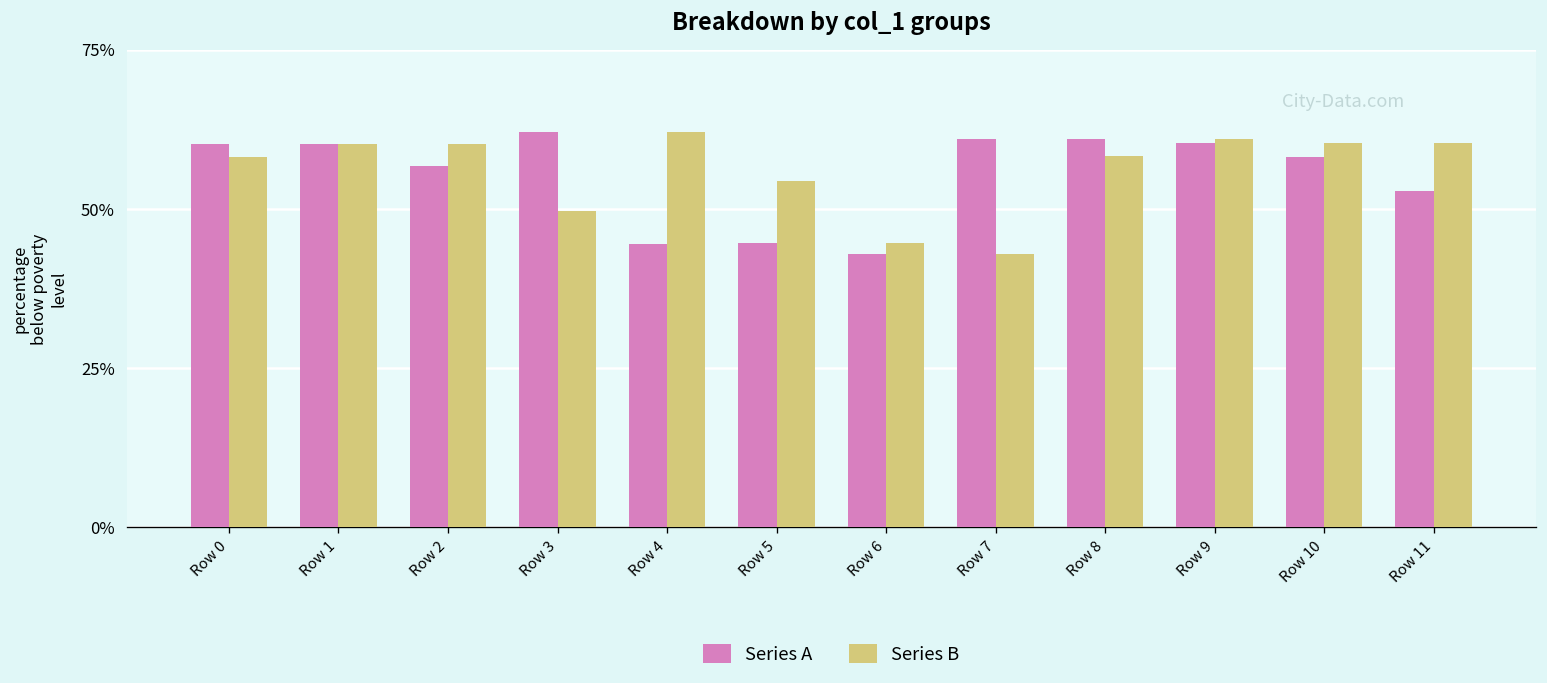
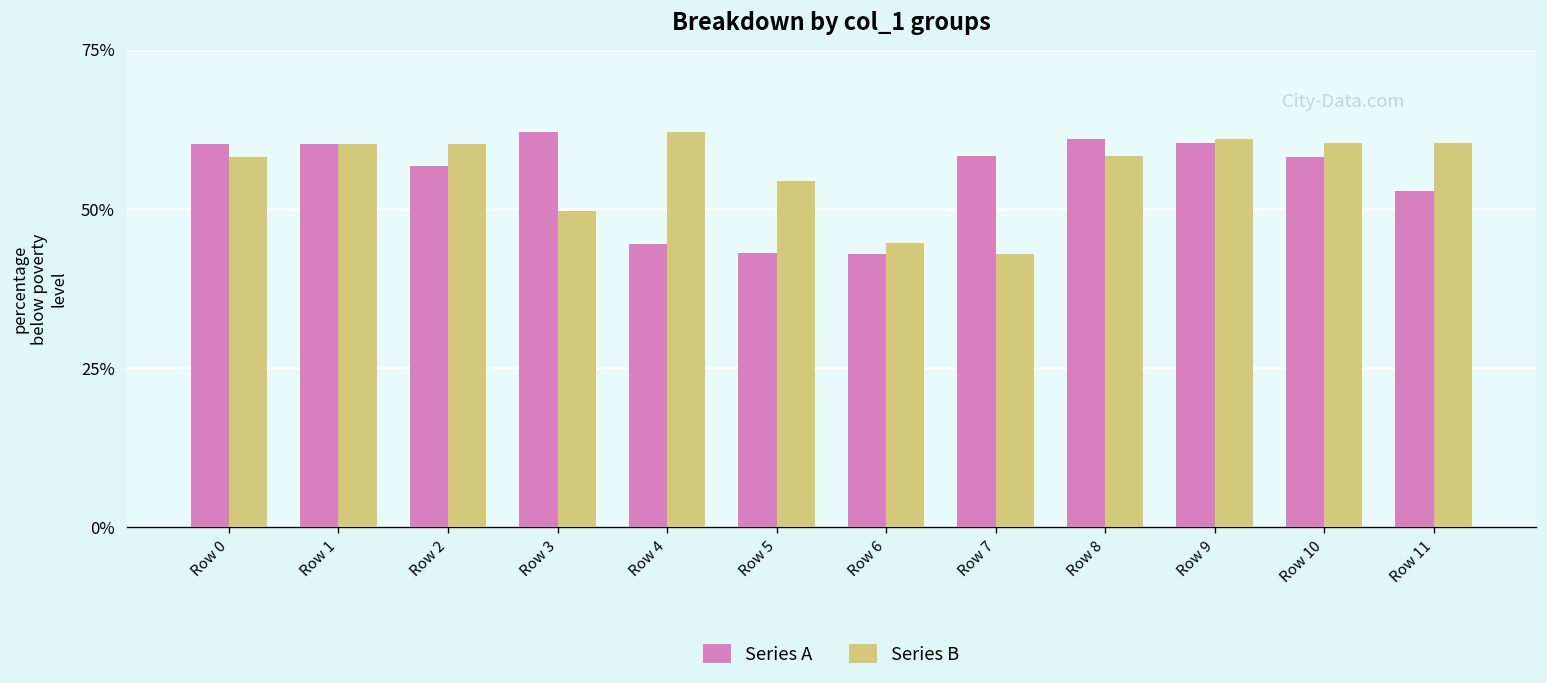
Series A, Row 5: 45% -> 43%
Series A, Row 7: 61% -> 58%
